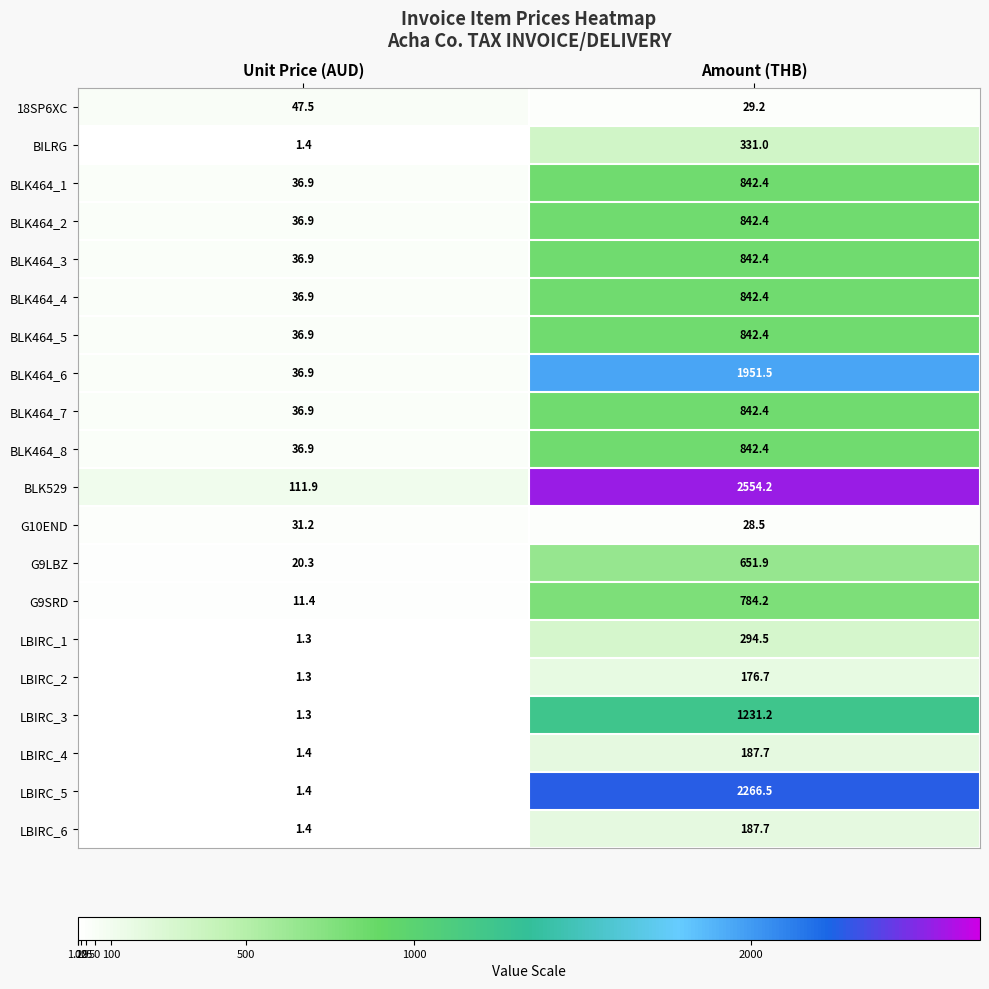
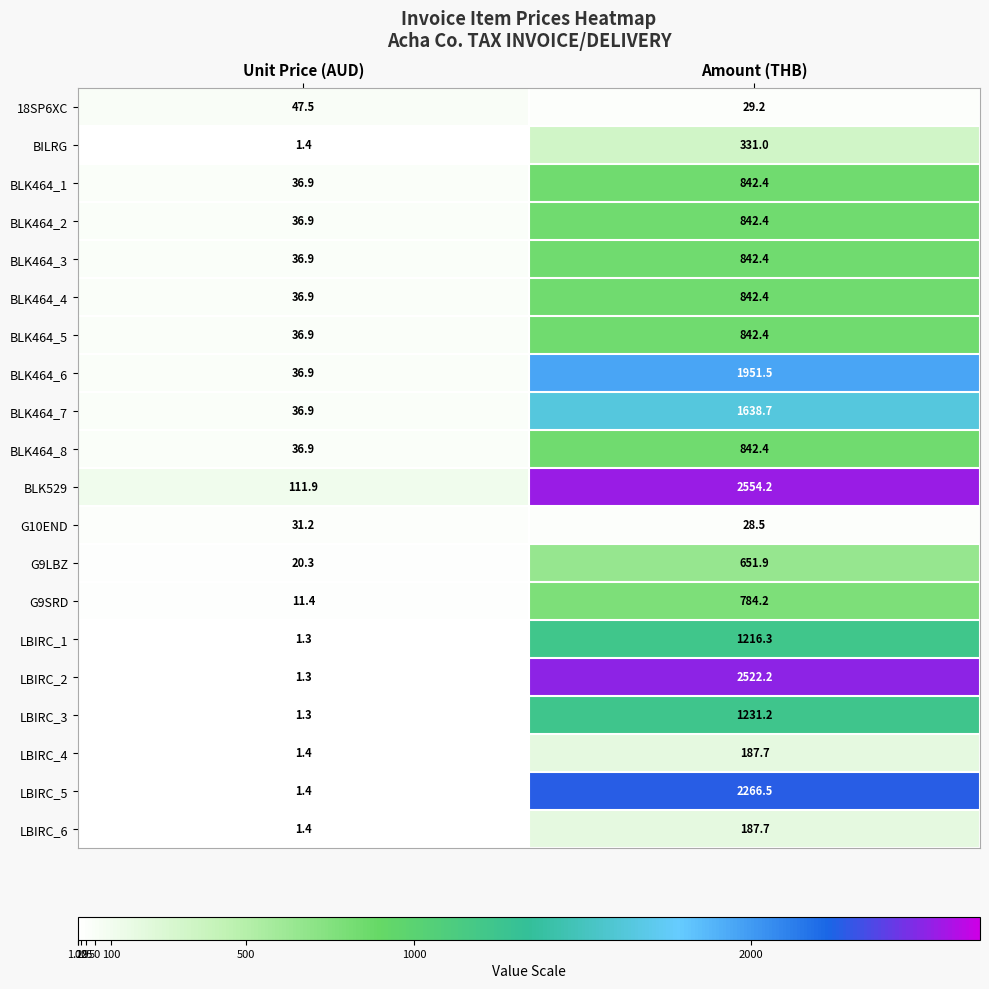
BLK464_7, Amount (THB): 842.4 -> 1638.7
LBIRC_1, Amount (THB): 294.5 -> 1216.3
LBIRC_2, Amount (THB): 176.7 -> 2522.2
